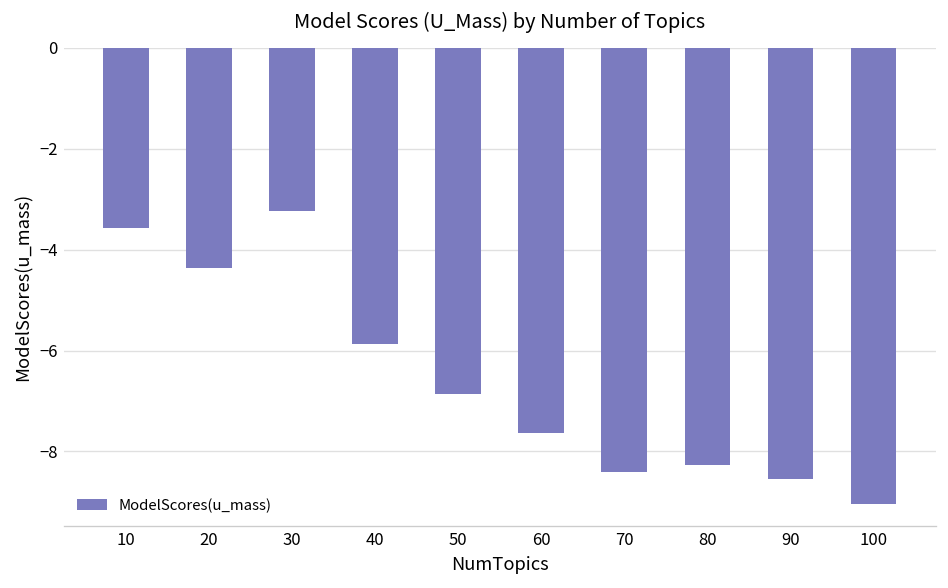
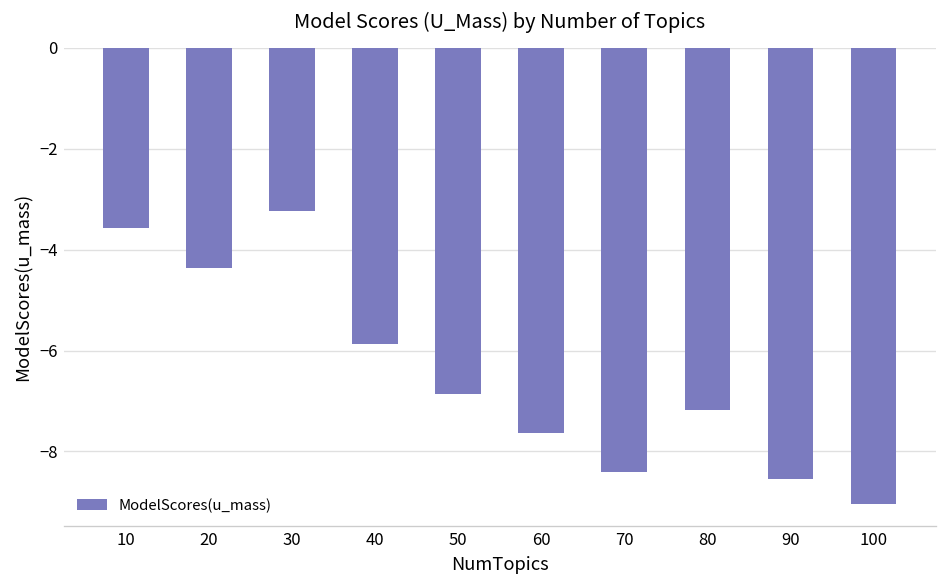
80: -8.3 -> -7.2
